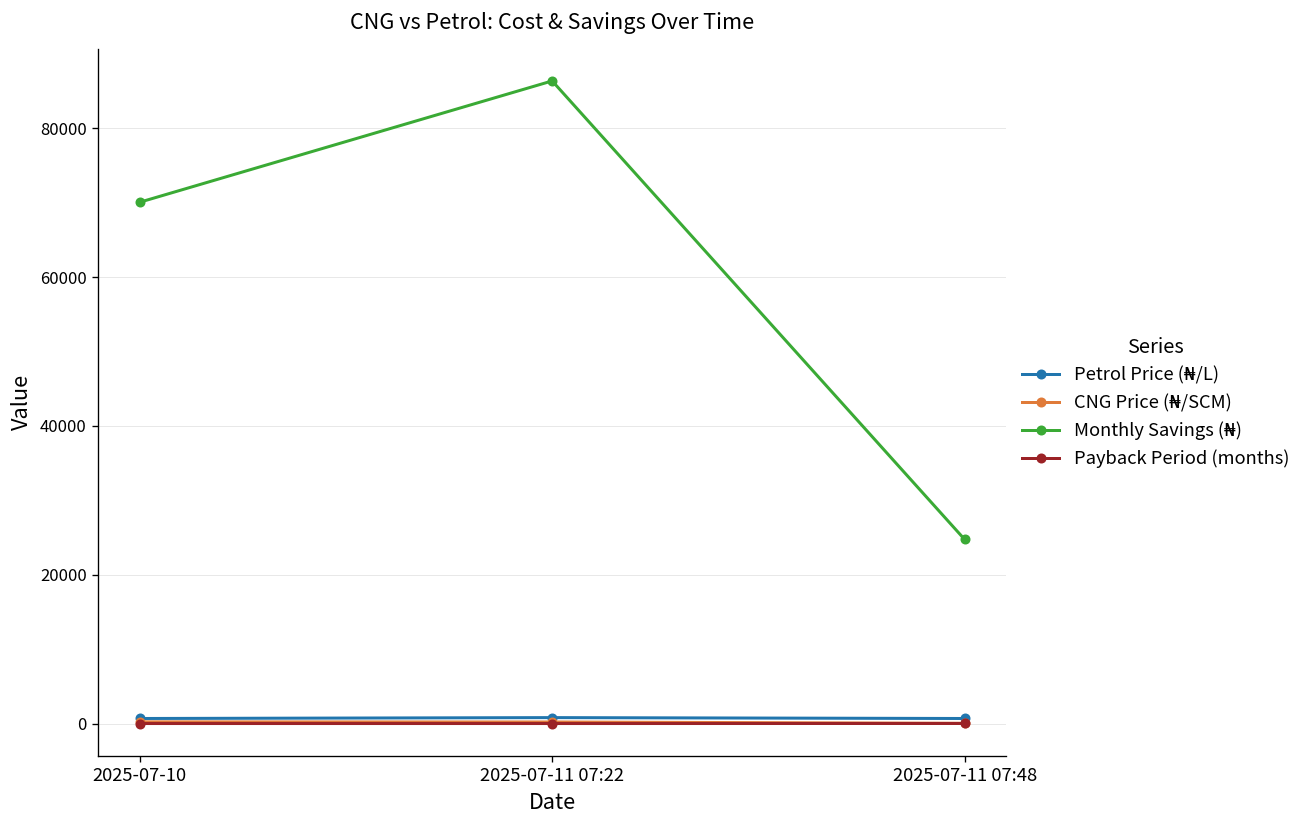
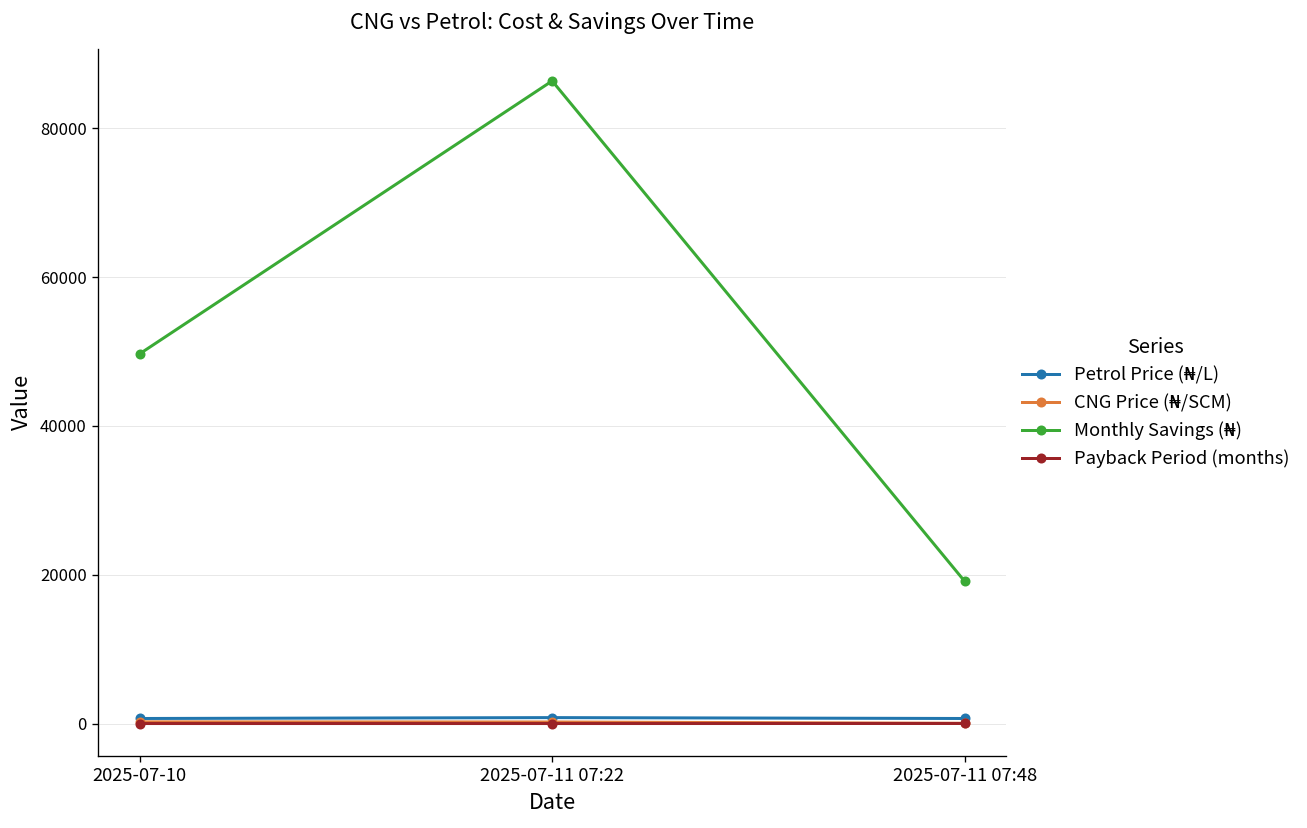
Monthly Savings (₦), 2025-07-10: 70000 -> 50000
Monthly Savings (₦), 2025-07-11 07:48: 25000 -> 19000
